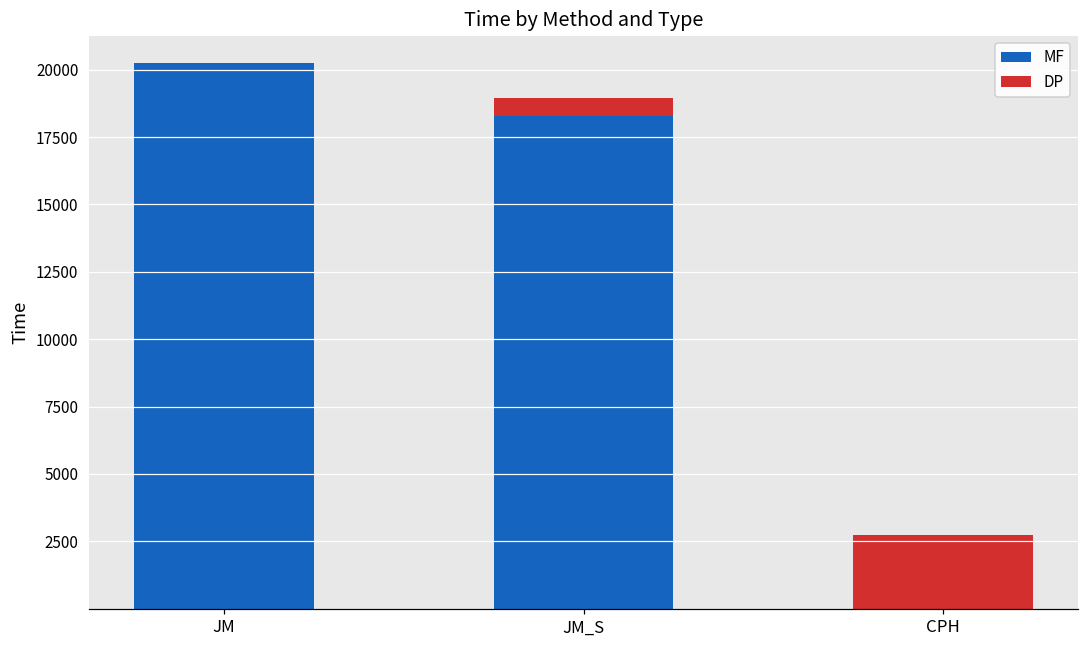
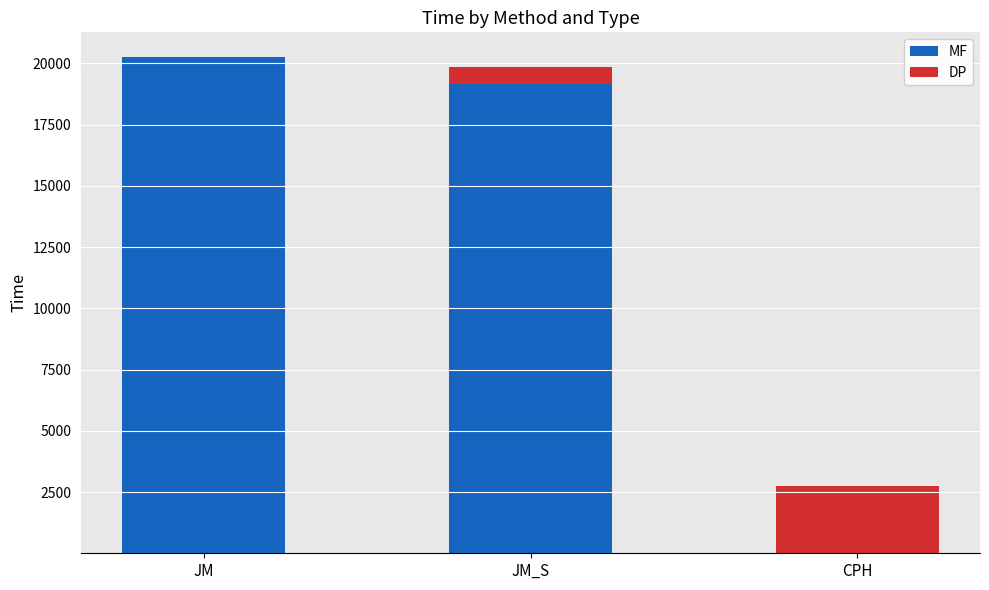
MF, JM_S: 18300 -> 19100
